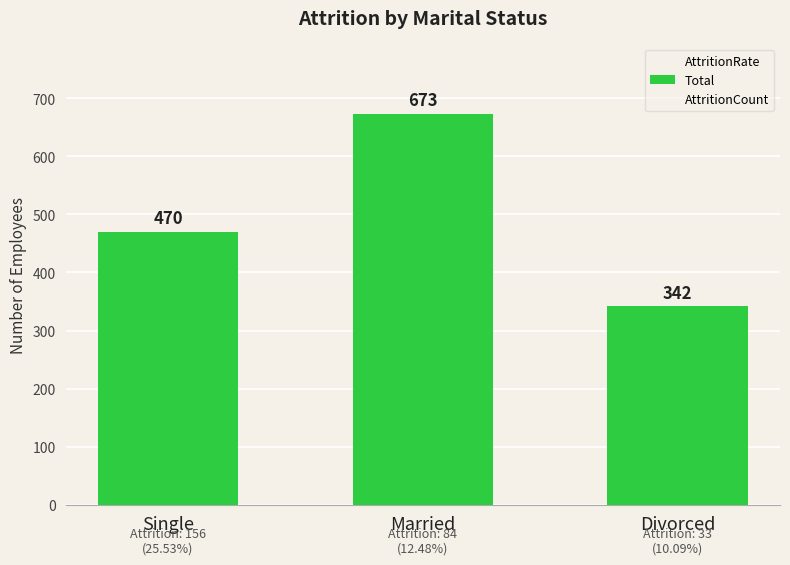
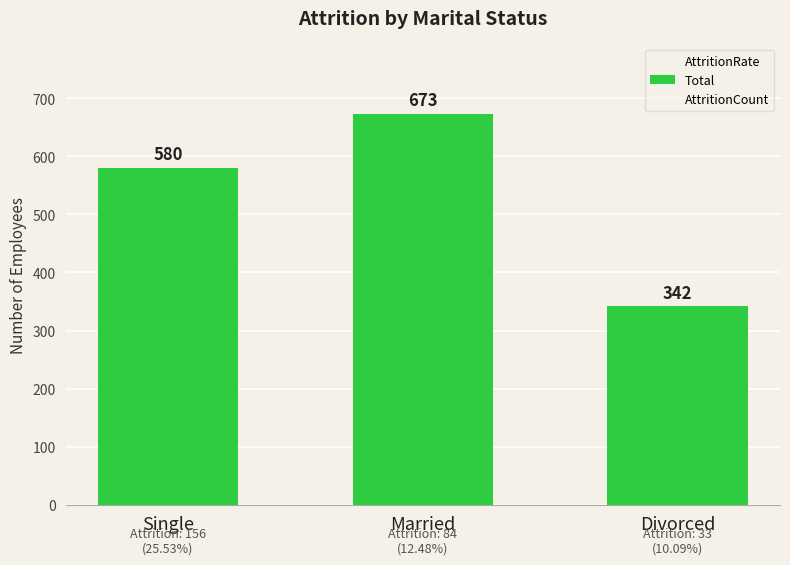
Total, Single: 470 -> 580
